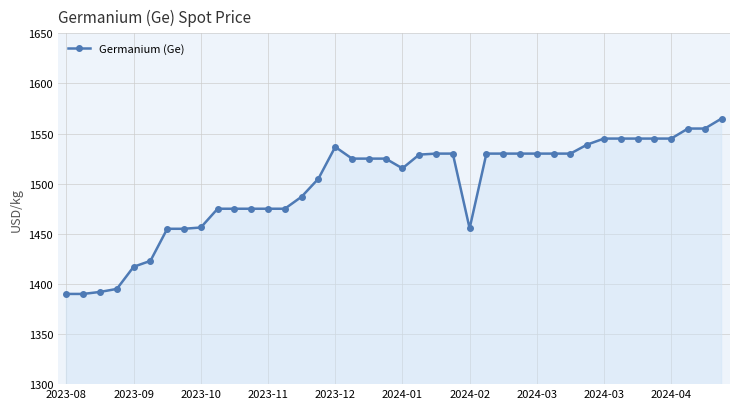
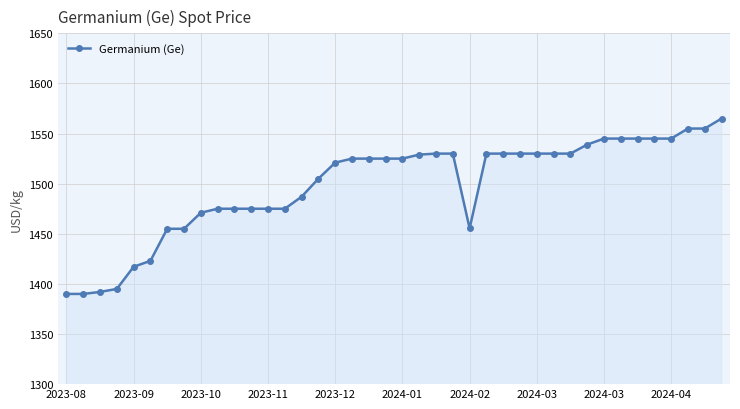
2023-10: 1456 -> 1471
2023-12: 1537 -> 1521
2024-01: 1515 -> 1525
